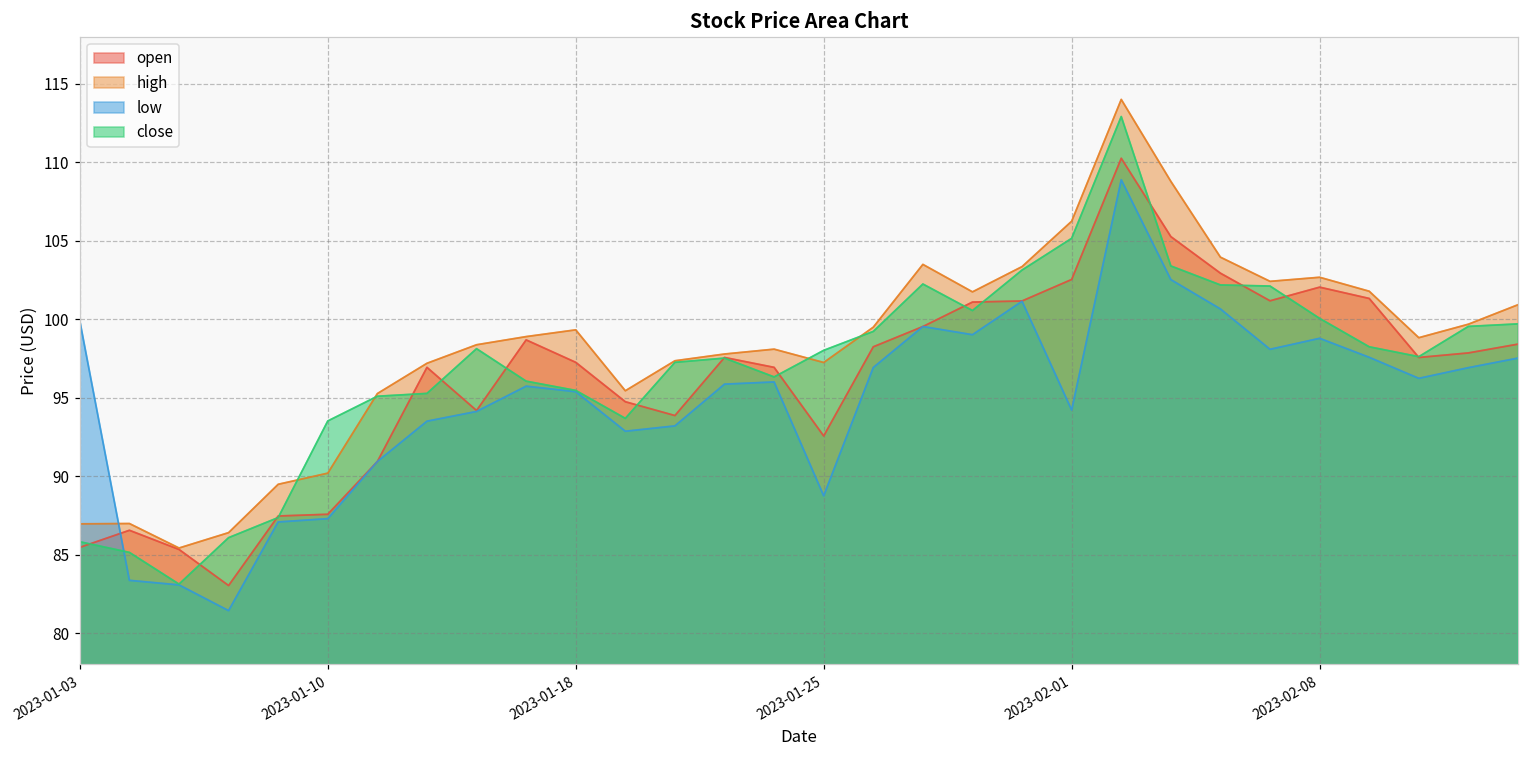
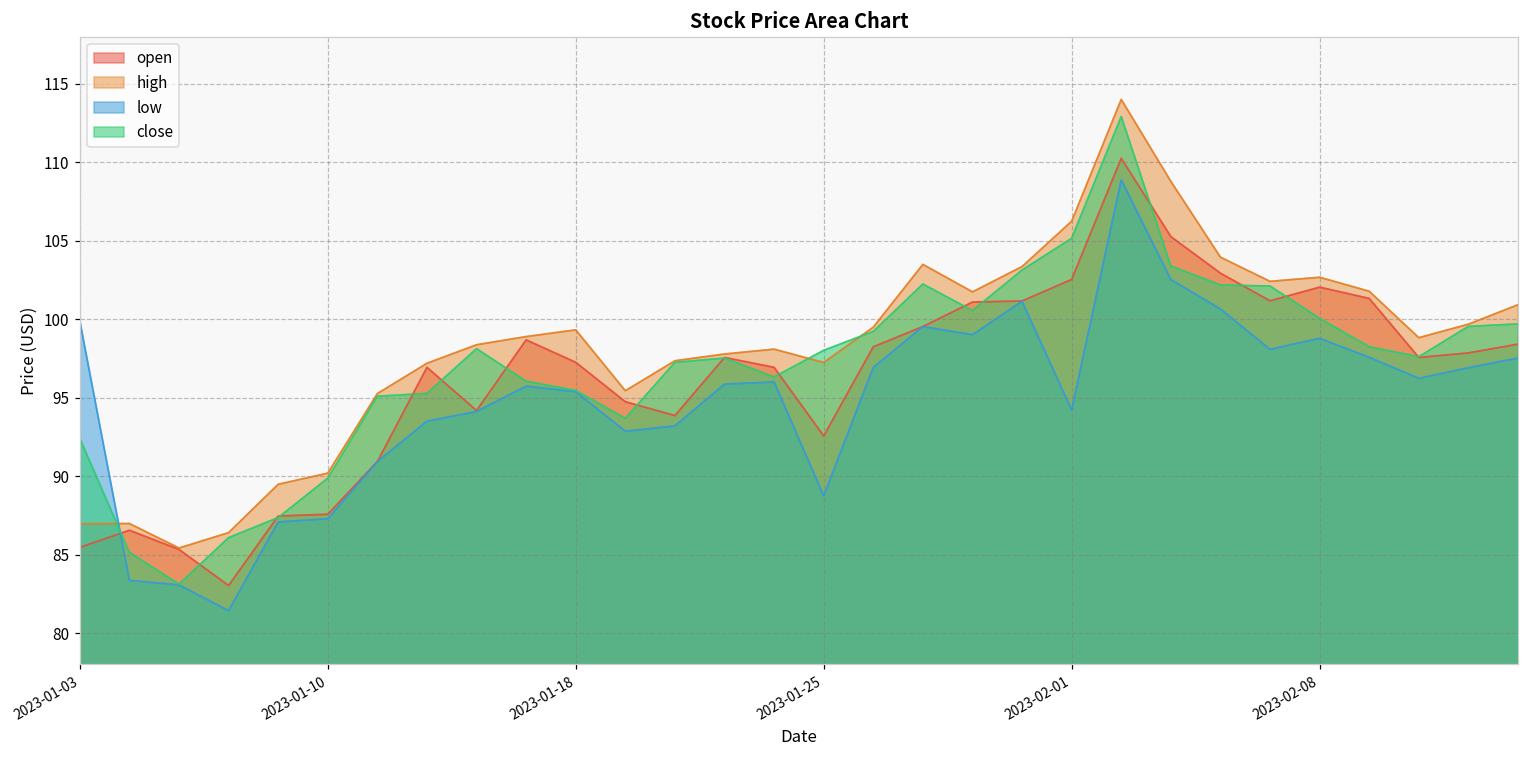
close, 2023-01-03: 85.8 -> 92.4
close, 2023-01-10: 93.5 -> 89.9
